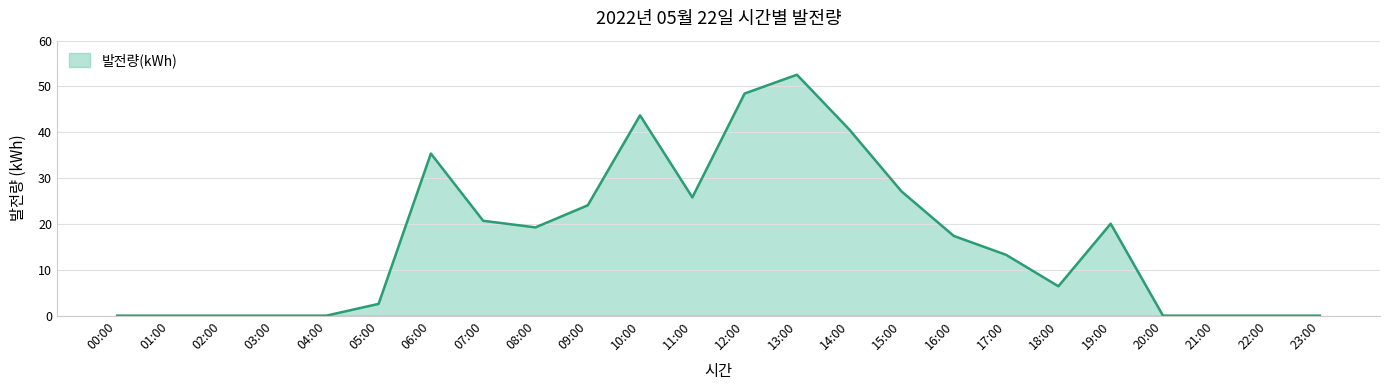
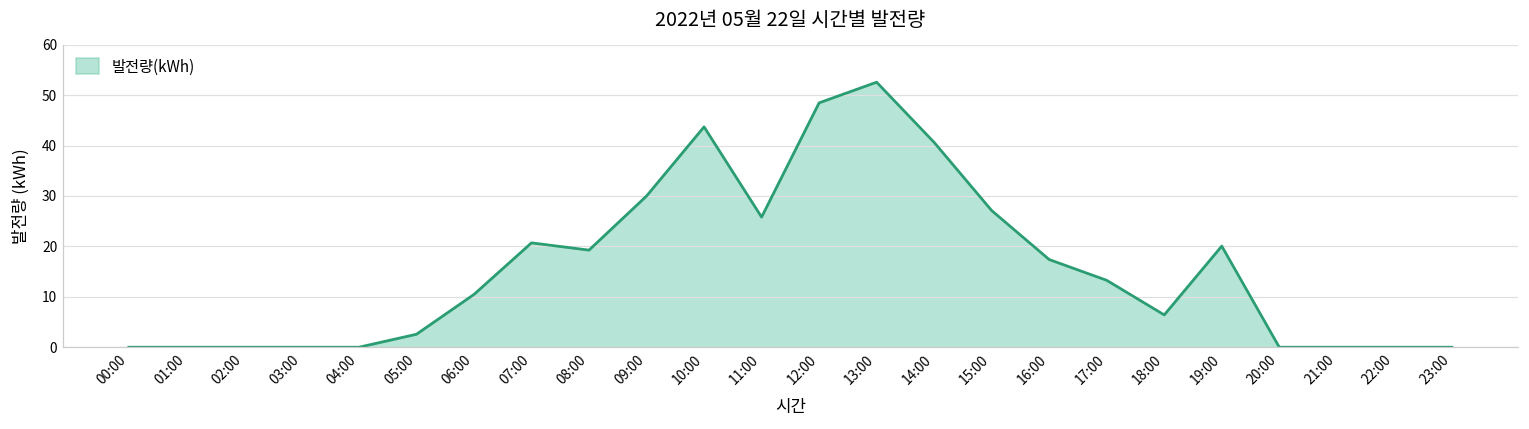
06:00: 35 -> 10
09:00: 24 -> 30
